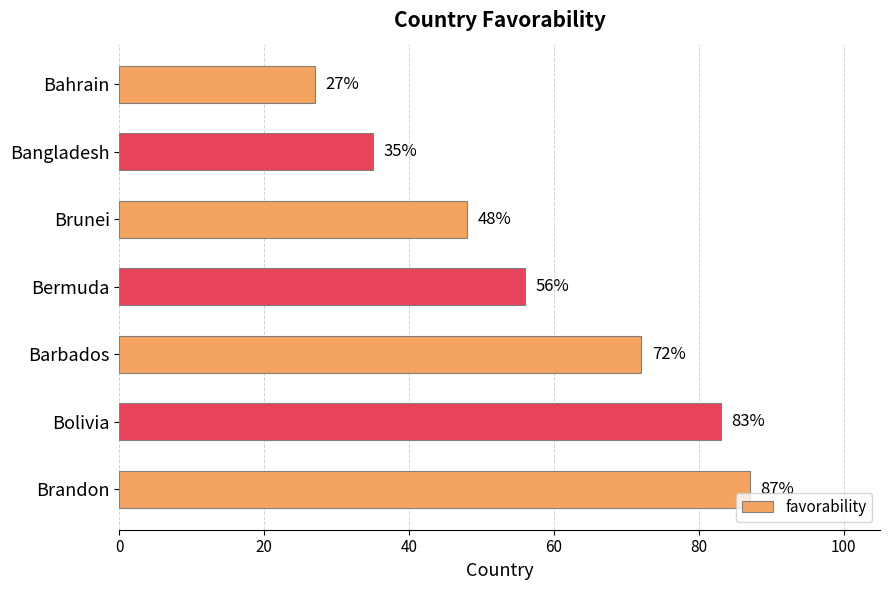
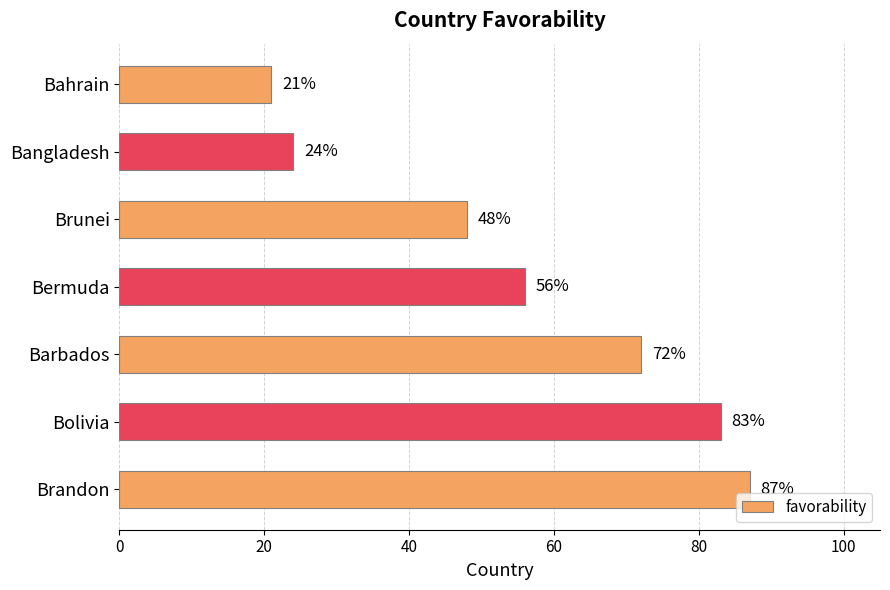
Bahrain: 27% -> 21%
Bangladesh: 35% -> 24%
